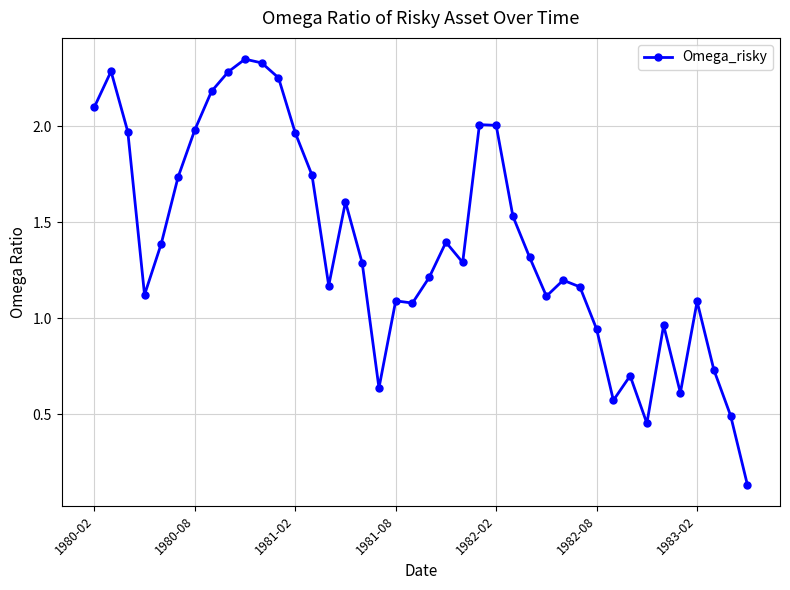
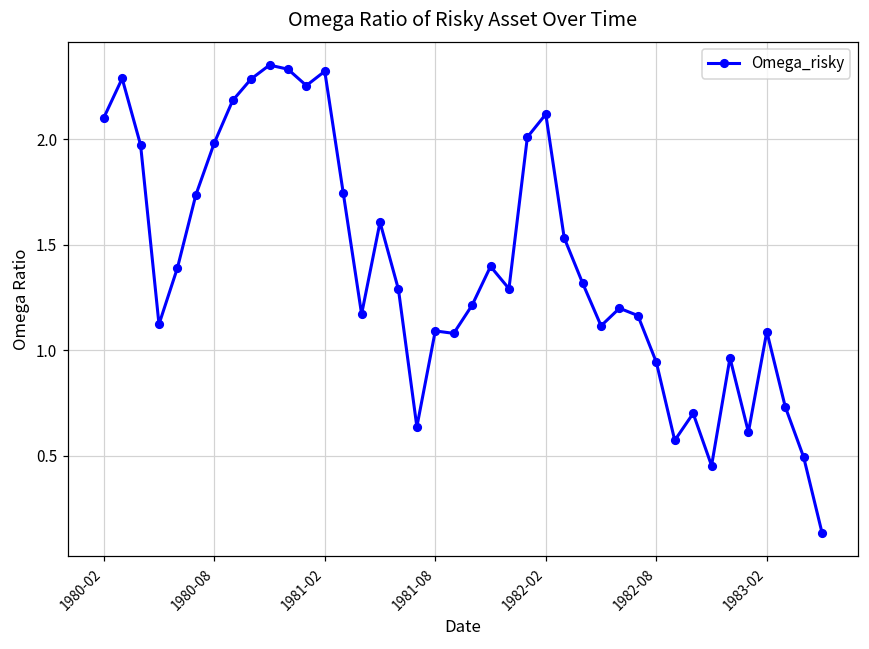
1981-02: 1.97 -> 2.32
1982-02: 2.01 -> 2.12
